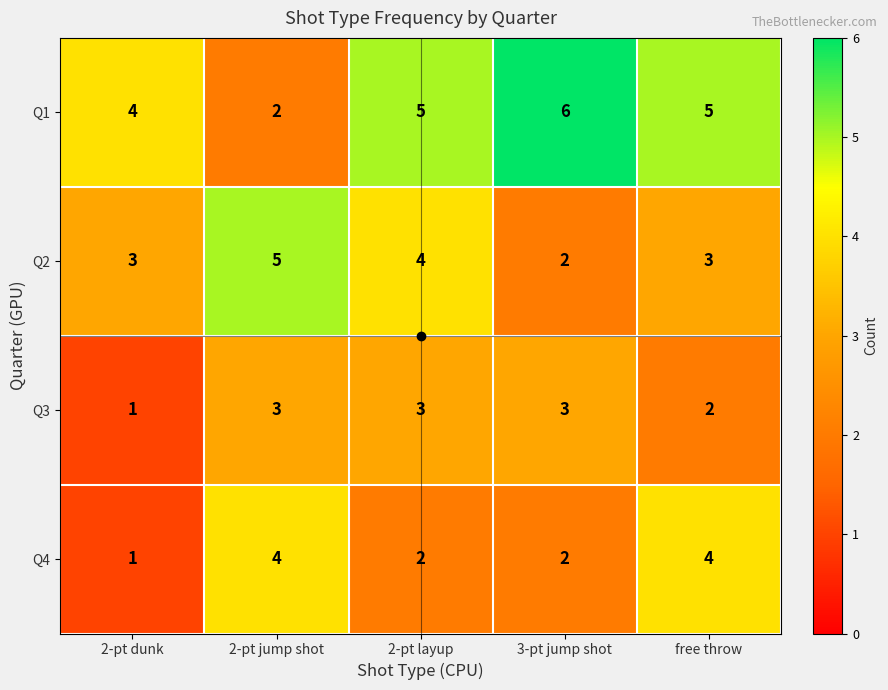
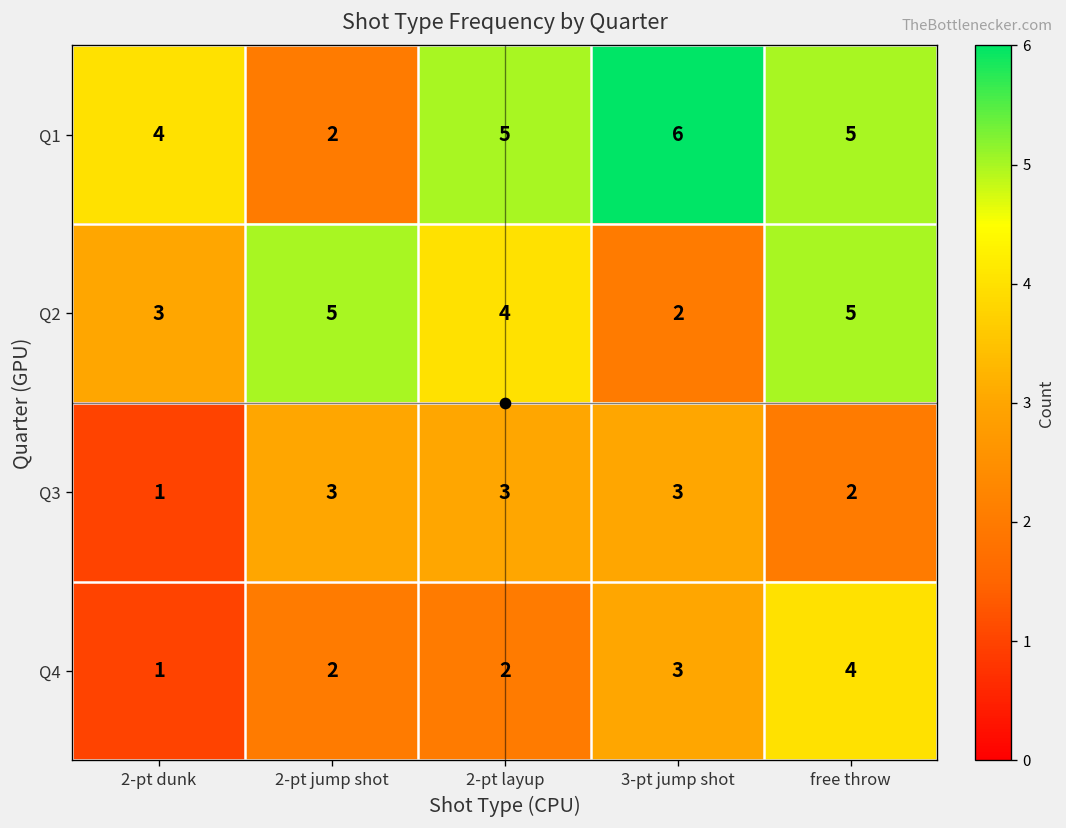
Q2, free throw: 3 -> 5
Q4, 2-pt jump shot: 4 -> 2
Q4, 3-pt jump shot: 2 -> 3
